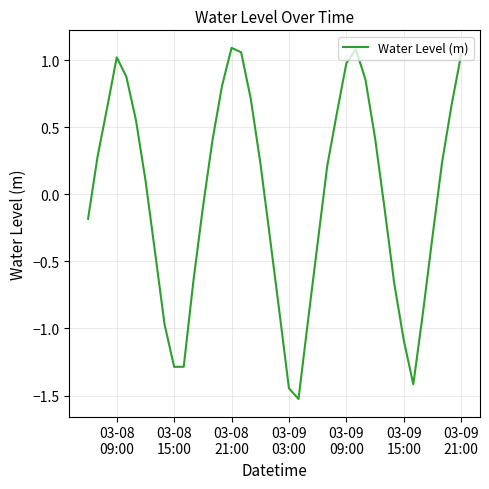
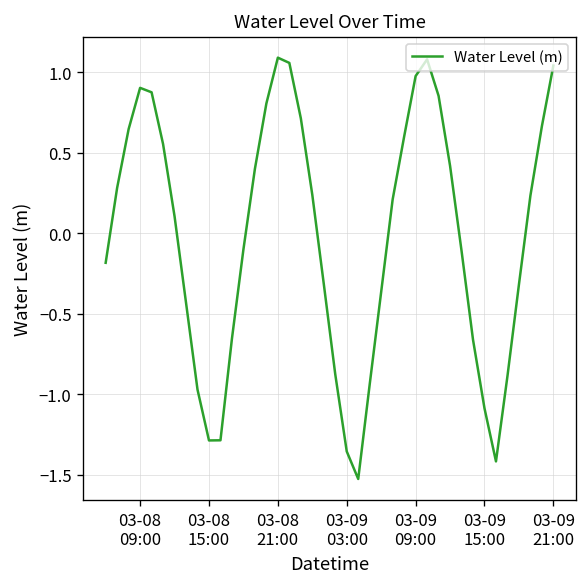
03-08 09:00: 1.02 -> 0.90
03-09 03:00: -1.45 -> -1.35
